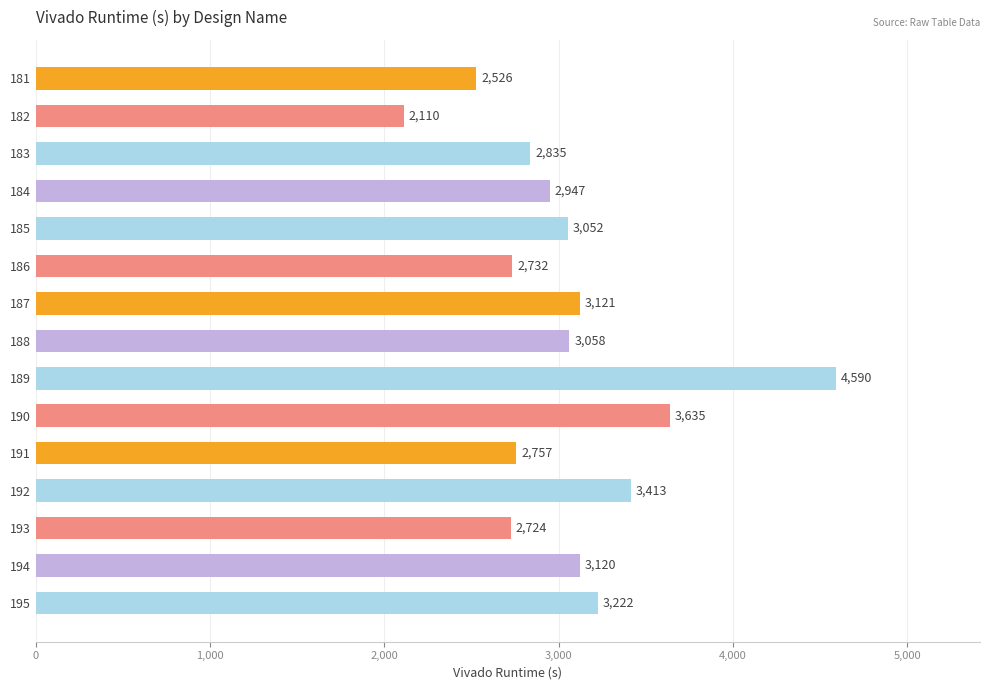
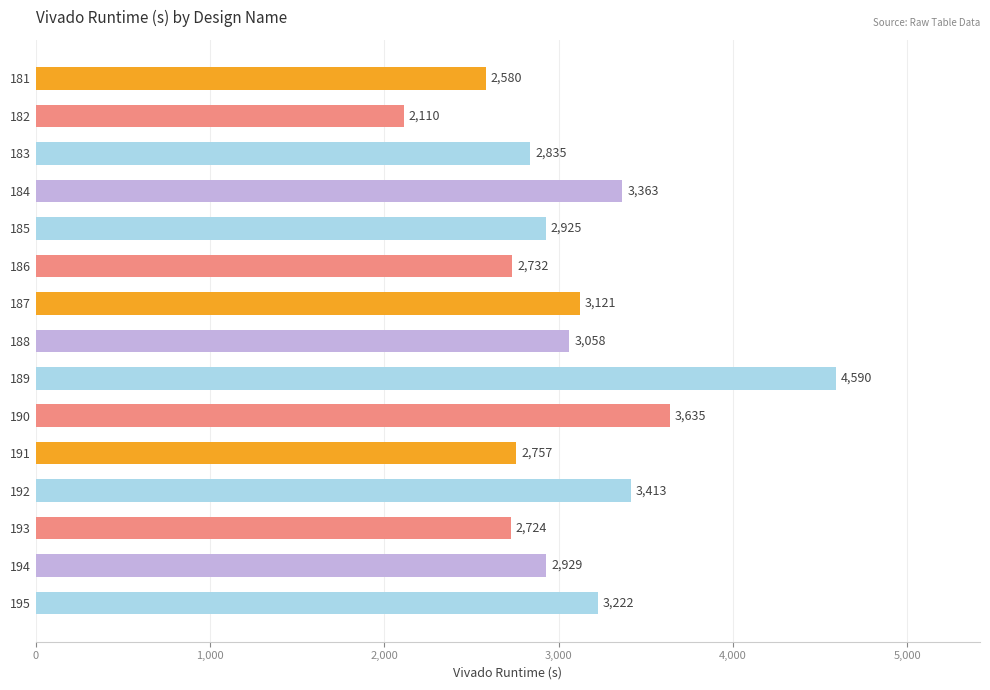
181: 2,526 -> 2,580
184: 2,947 -> 3,363
185: 3,052 -> 2,925
194: 3,120 -> 2,929
